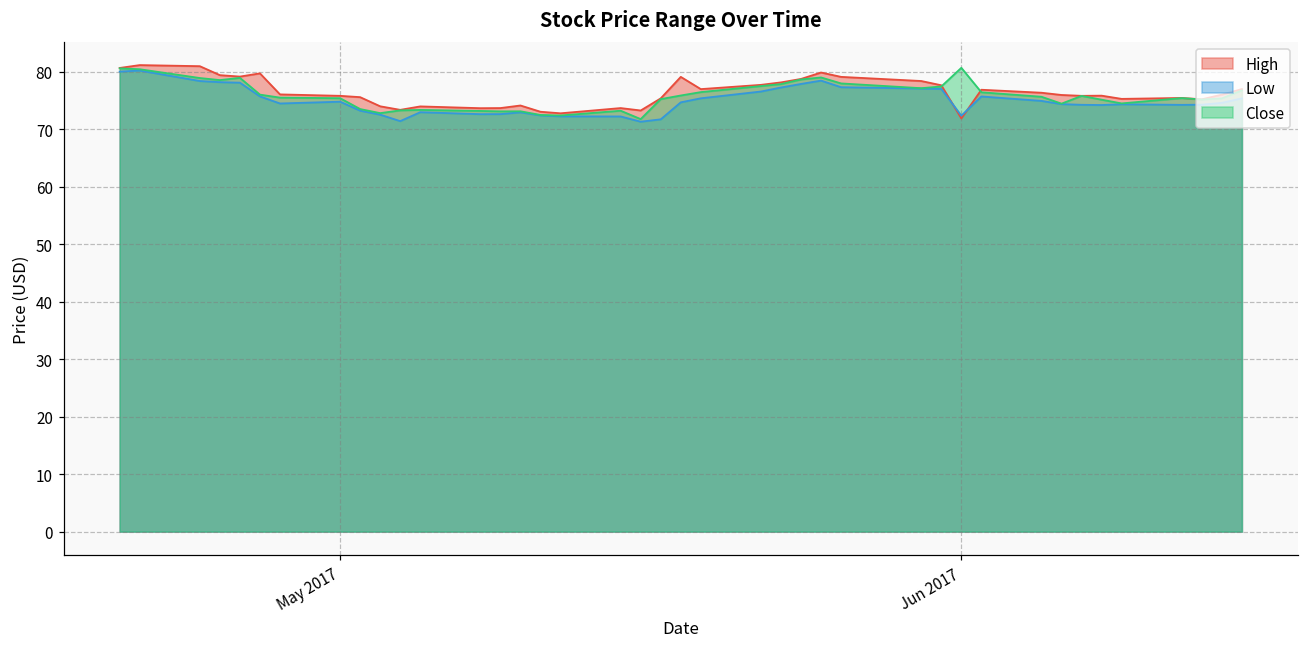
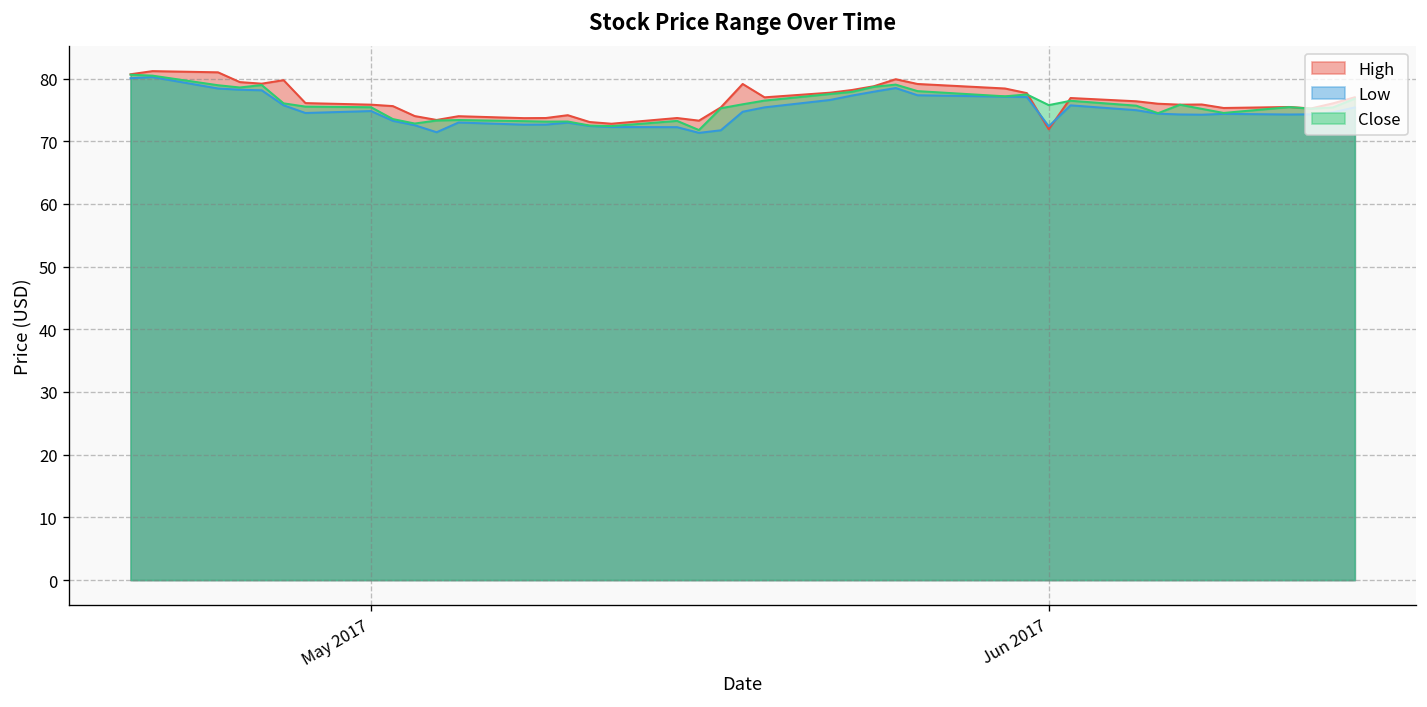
Close, Jun 2017: 81 -> 76
